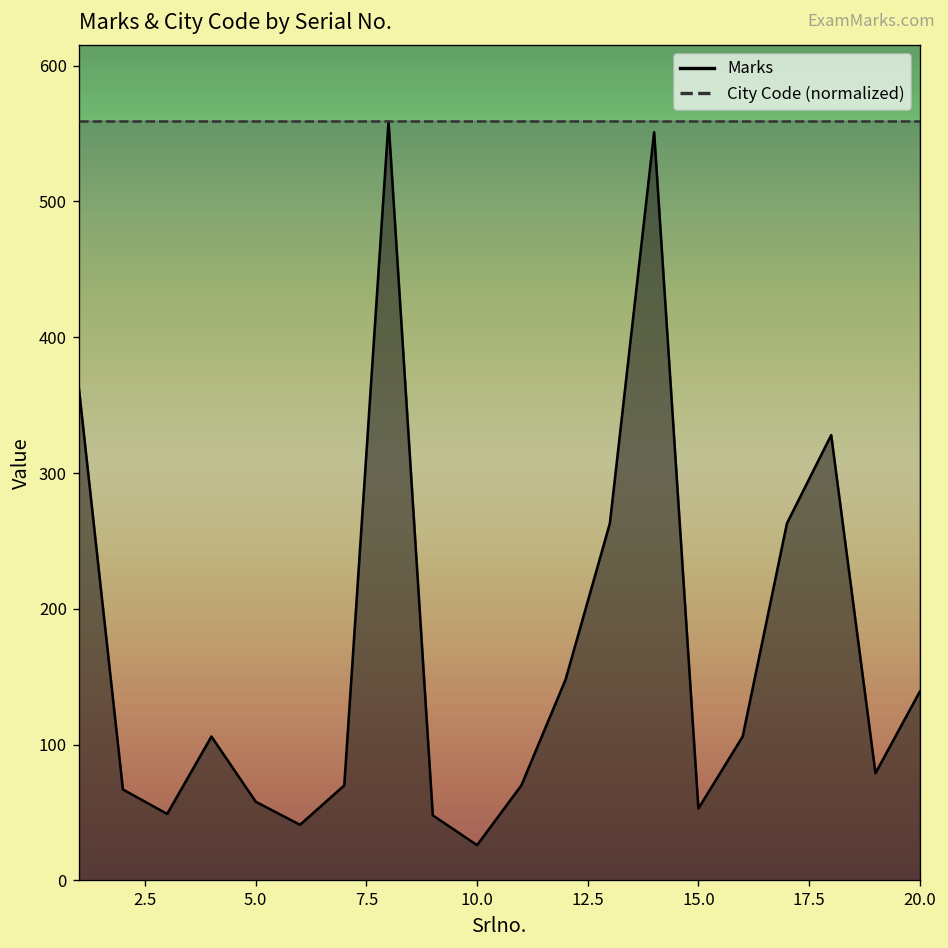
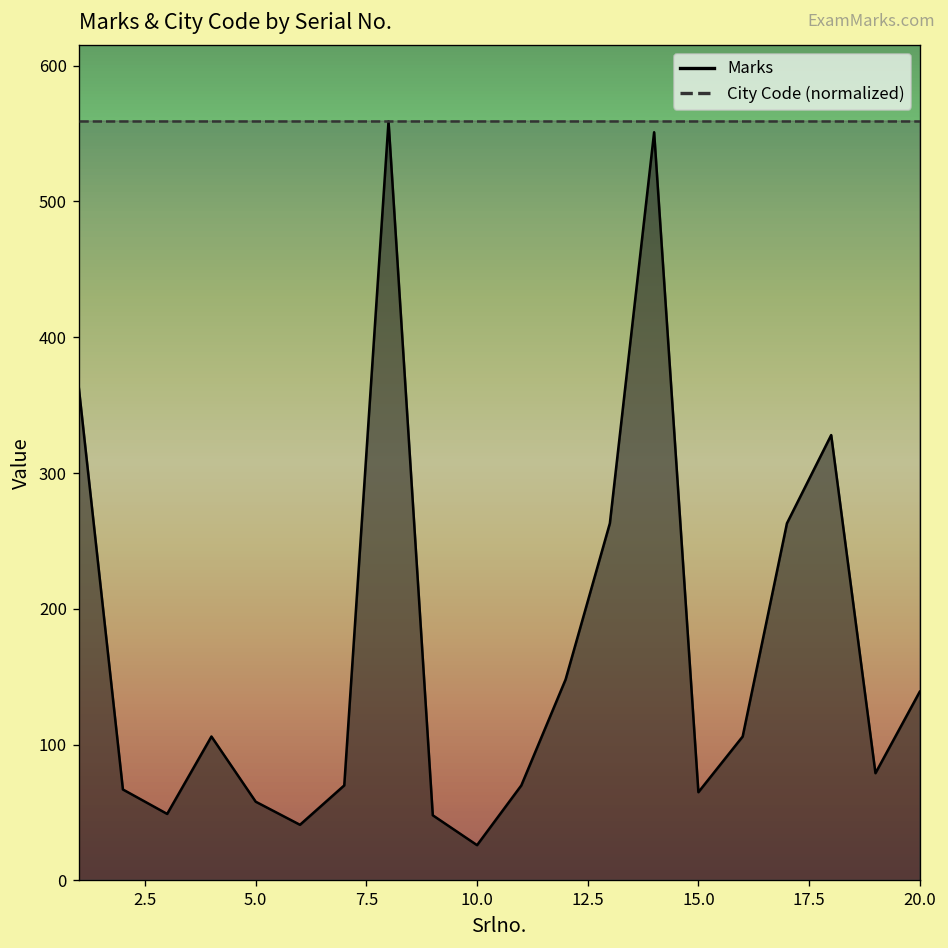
Marks, 15.0: 53 -> 65
